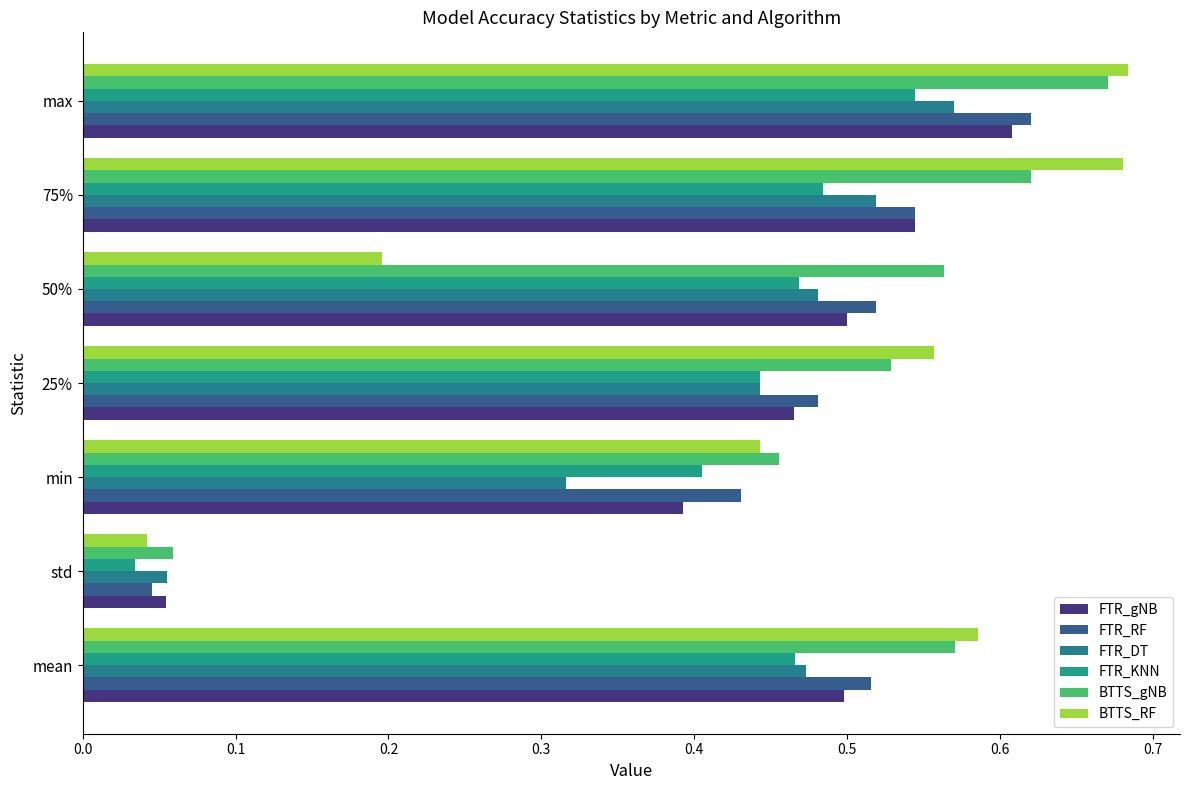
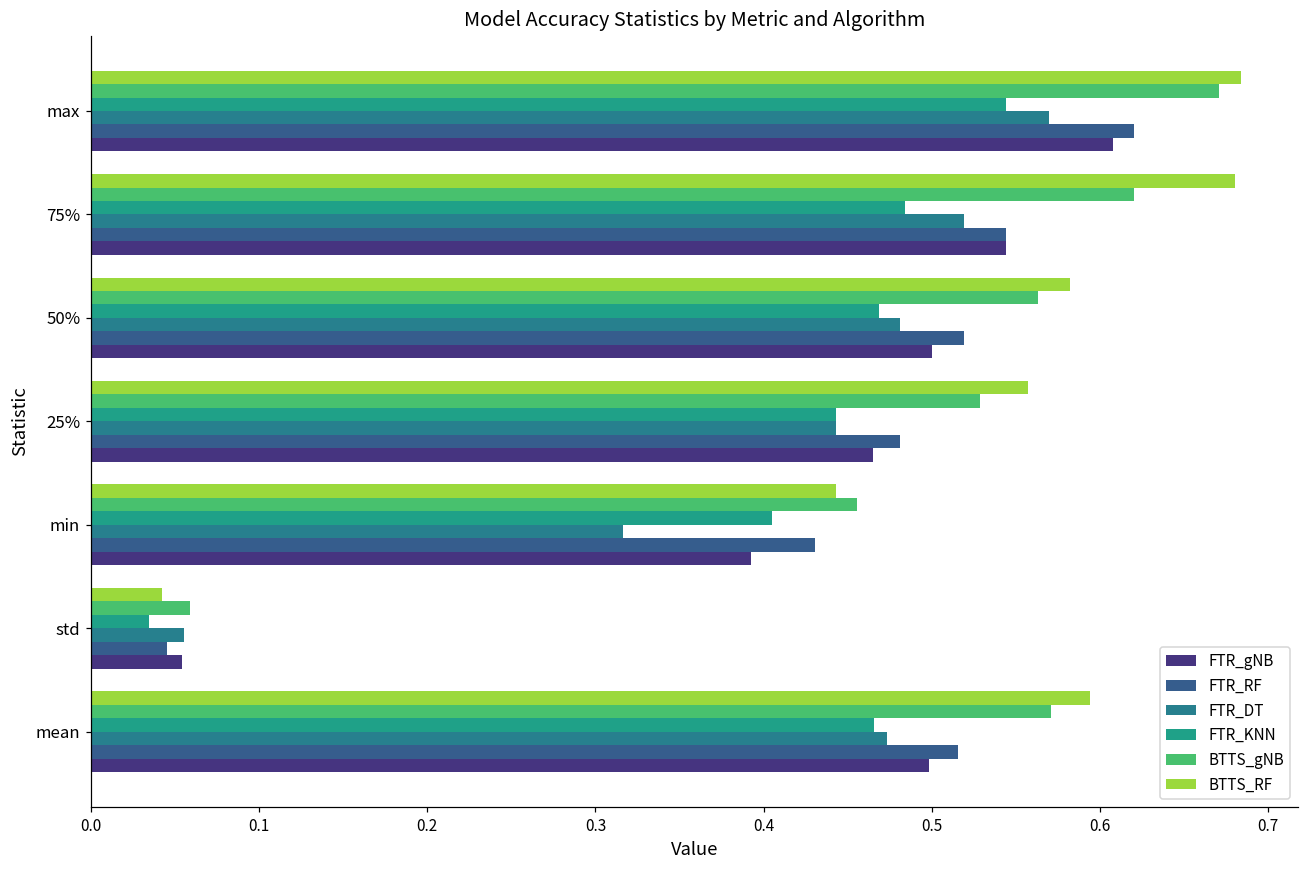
BTTS_RF, 50%: 0.196 -> 0.582
BTTS_RF, mean: 0.586 -> 0.594
